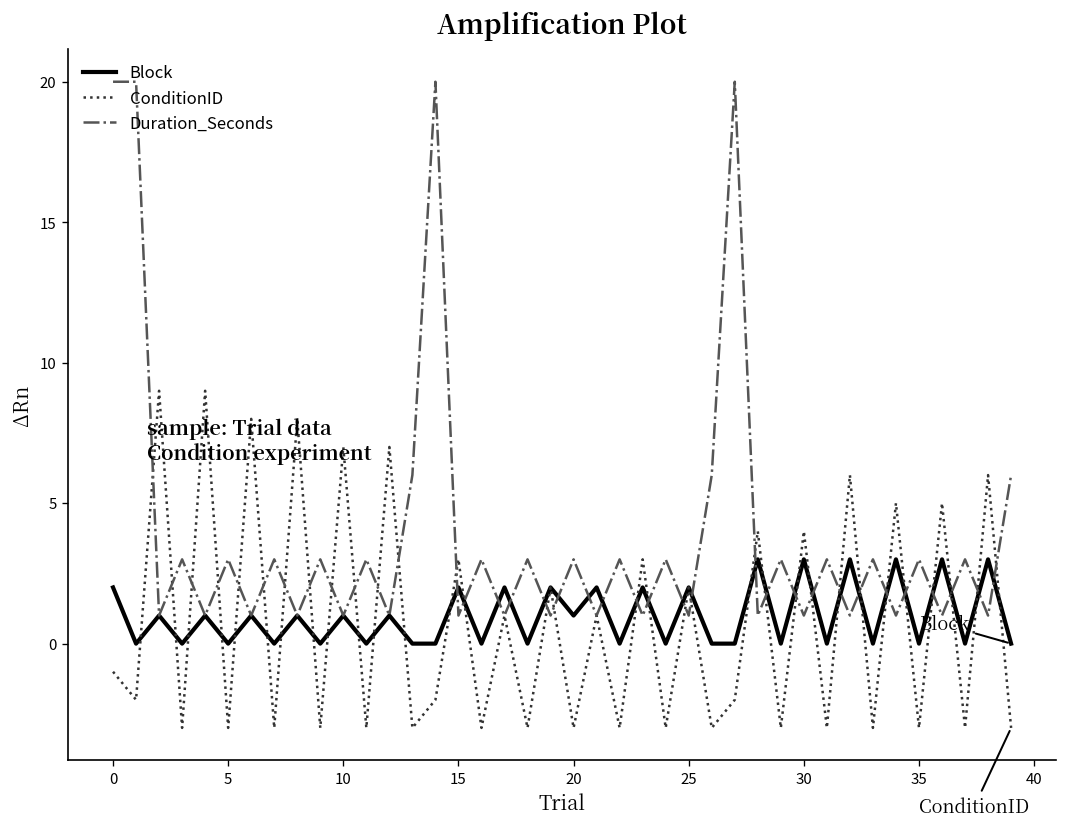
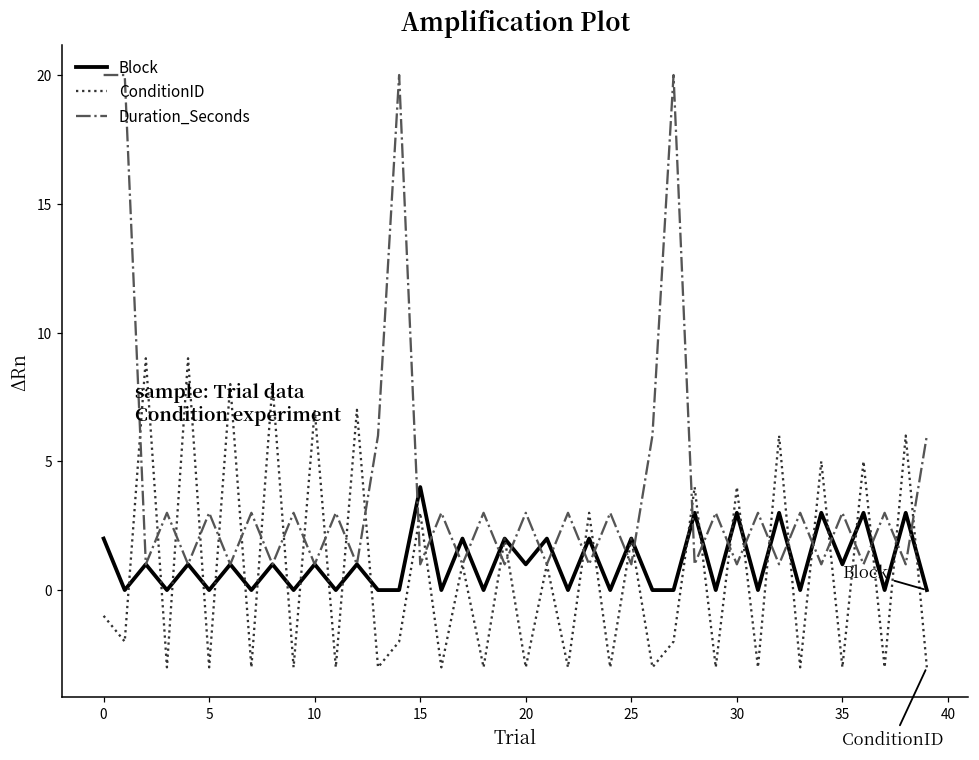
Block, 15: 2 -> 4
Block, 35: 0 -> 1
